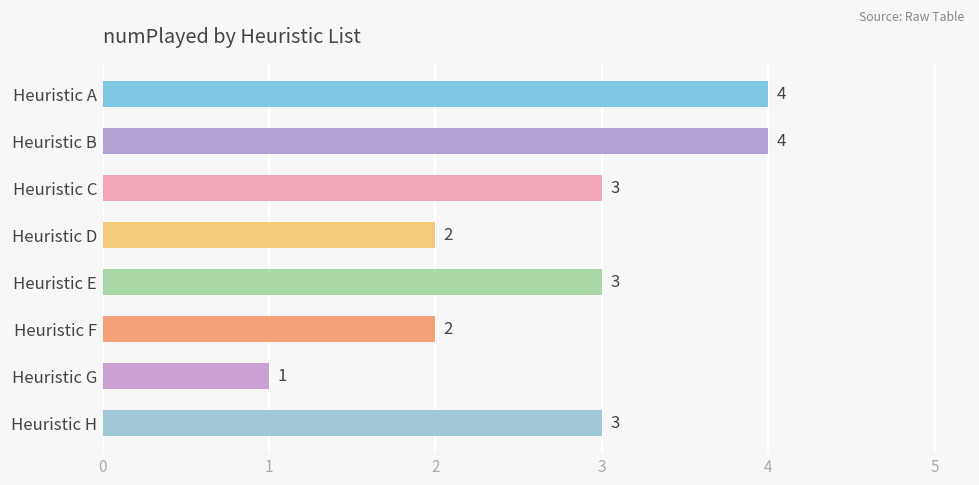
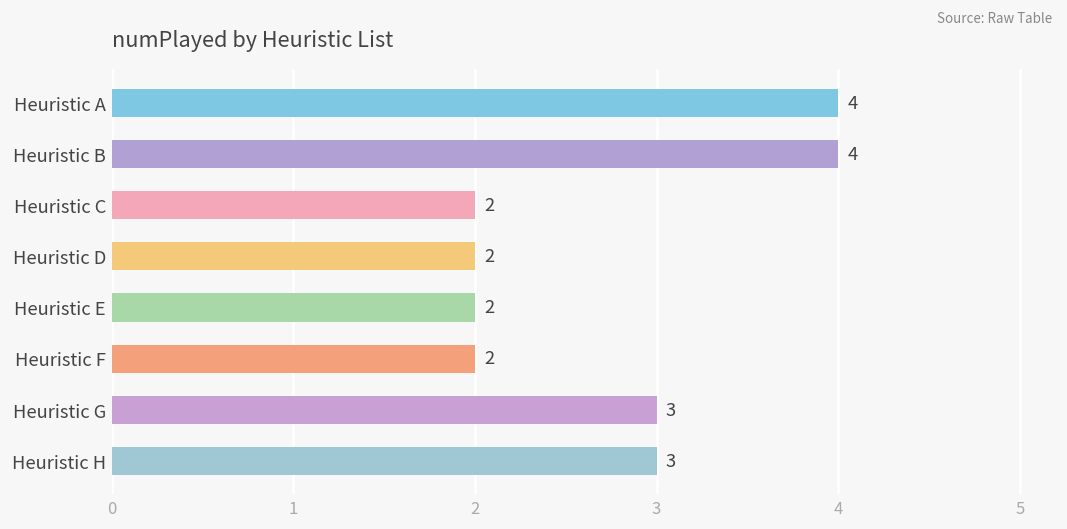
Heuristic C: 3 -> 2
Heuristic E: 3 -> 2
Heuristic G: 1 -> 3
